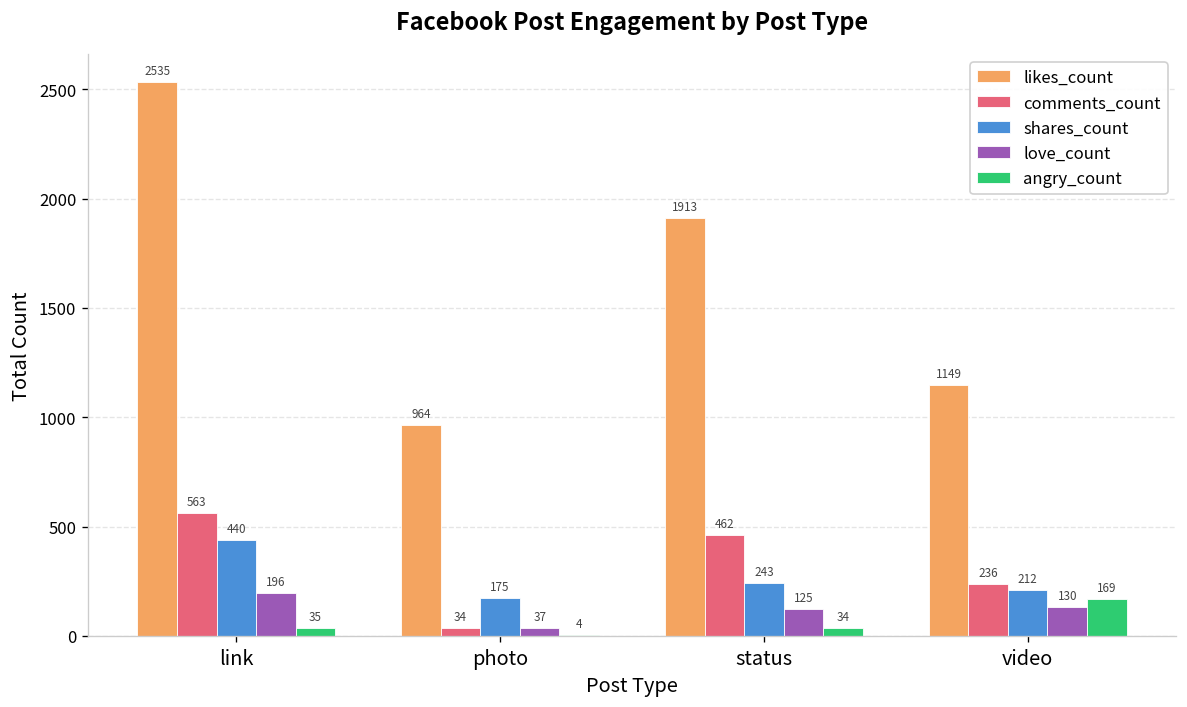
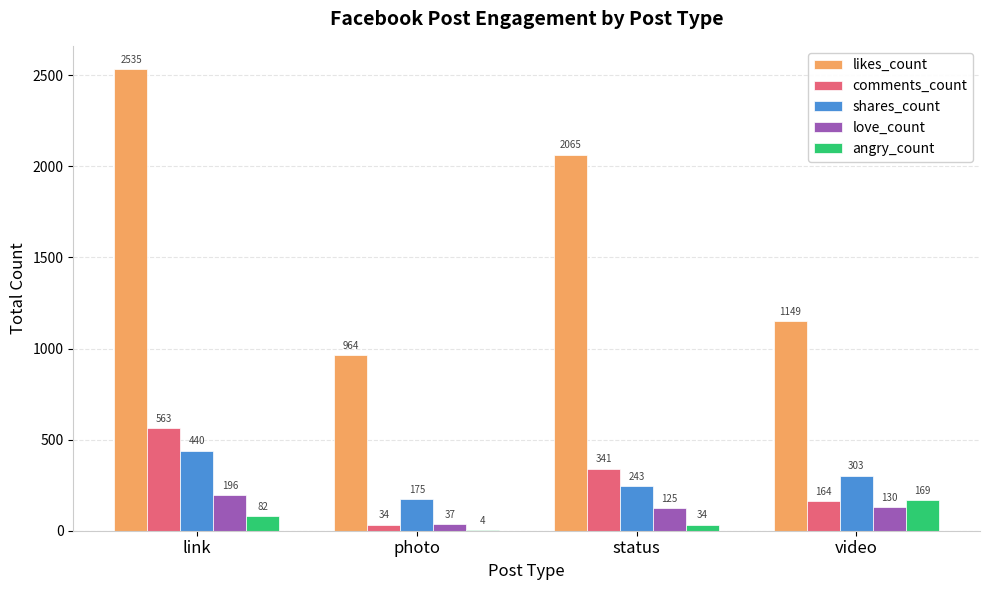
angry_count, link: 35 -> 82
likes_count, status: 1913 -> 2065
comments_count, status: 462 -> 341
comments_count, video: 236 -> 164
shares_count, video: 212 -> 303
